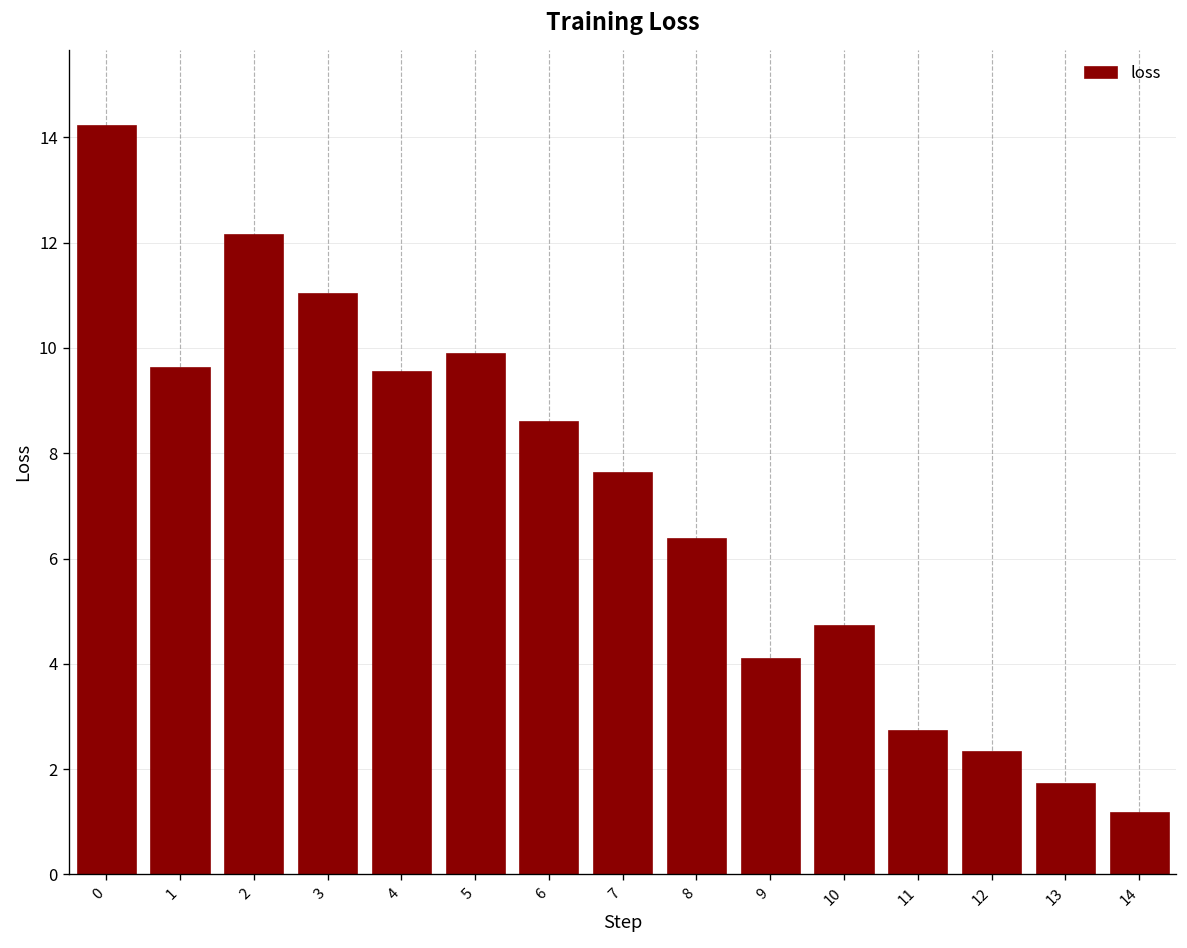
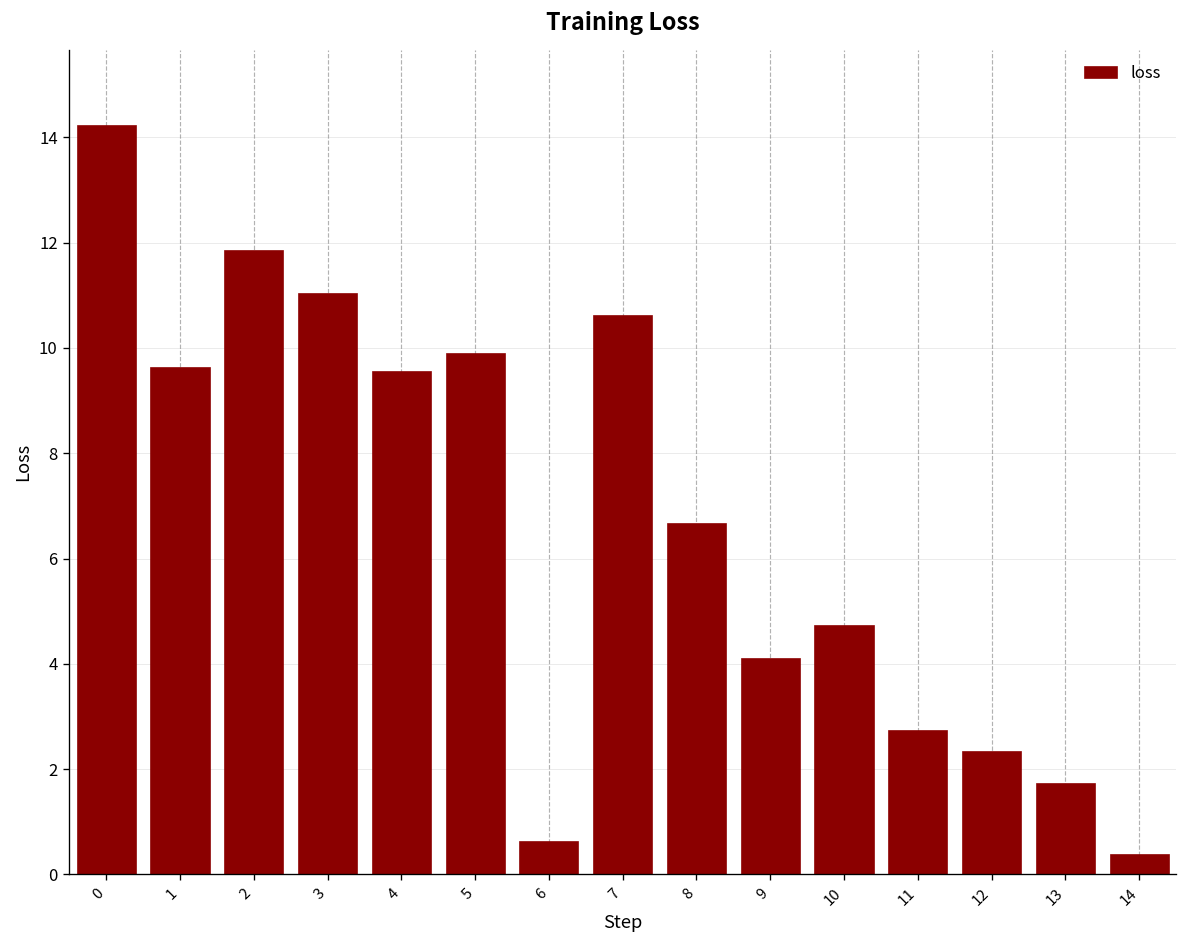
2: 12.2 -> 11.9
6: 8.6 -> 0.6
7: 7.6 -> 10.6
8: 6.4 -> 6.7
14: 1.2 -> 0.4
